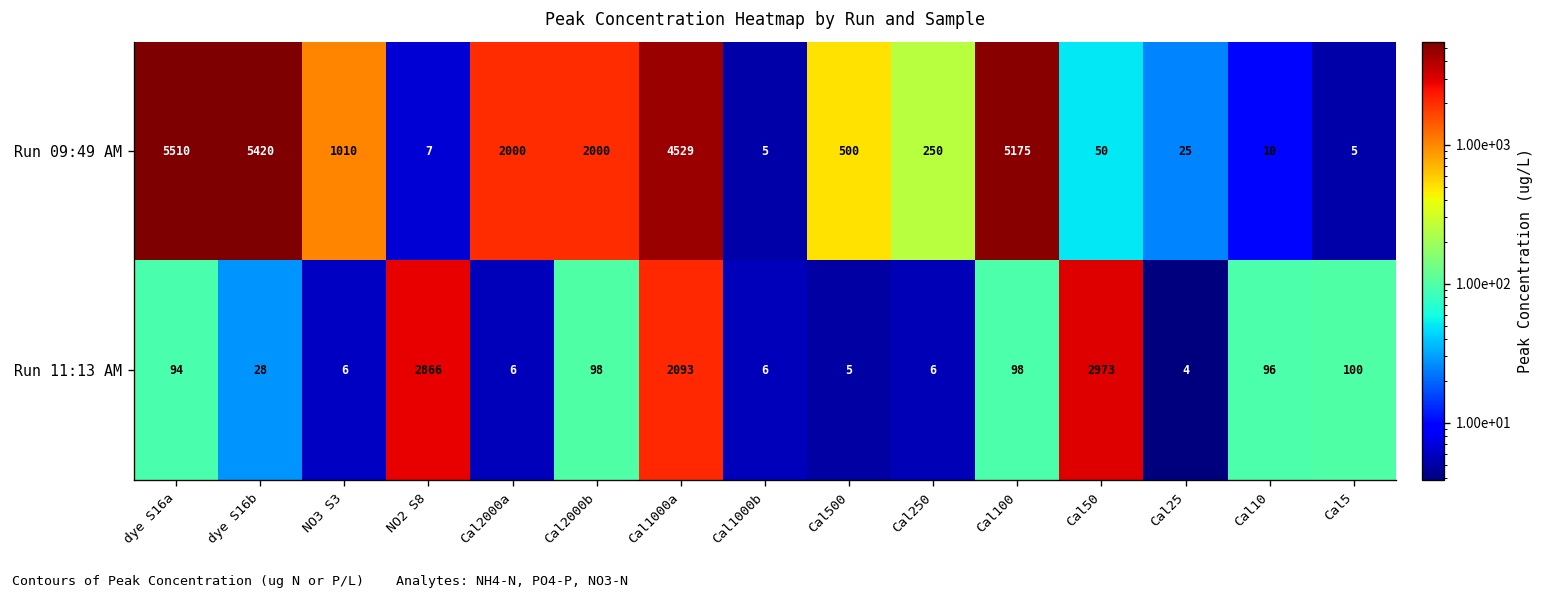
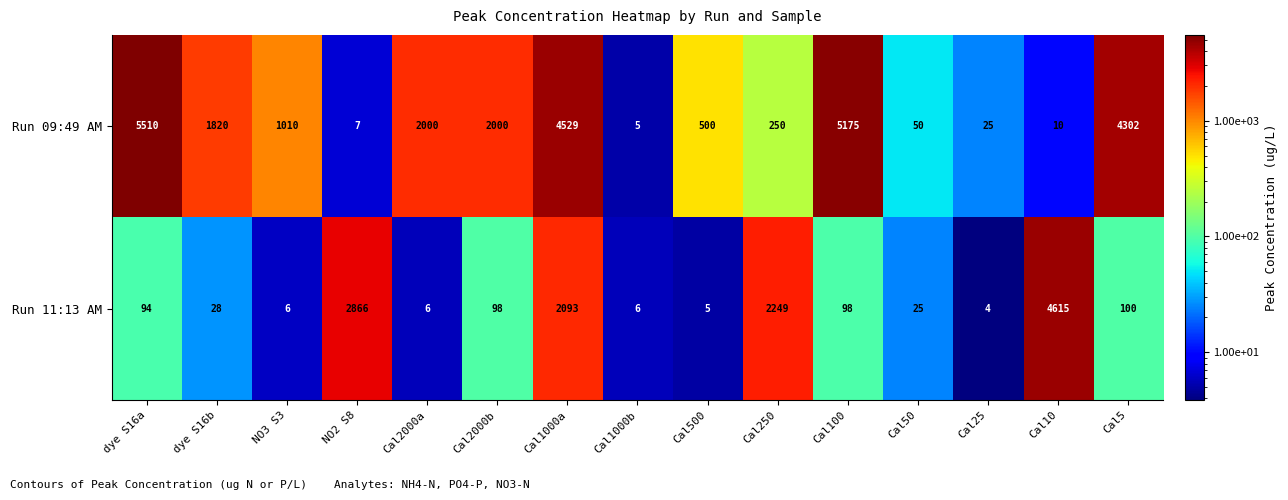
Run 09:49 AM, dye S16b: 5420 -> 1820
Run 09:49 AM, Cal5: 5 -> 4302
Run 11:13 AM, Cal250: 6 -> 2249
Run 11:13 AM, Cal50: 2973 -> 25
Run 11:13 AM, Cal10: 96 -> 4615
